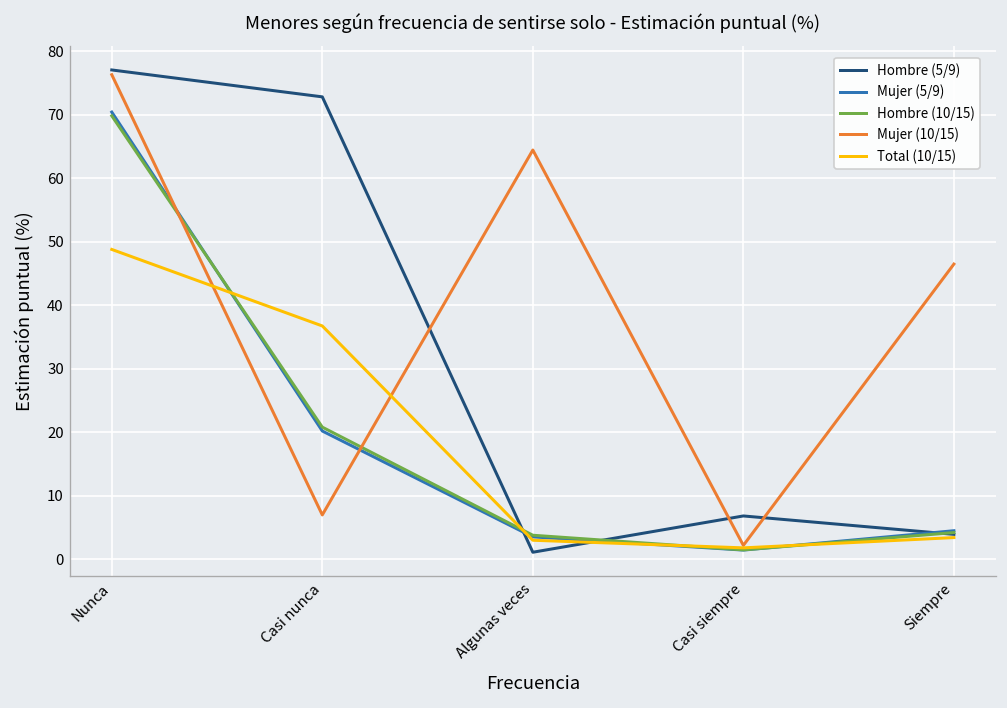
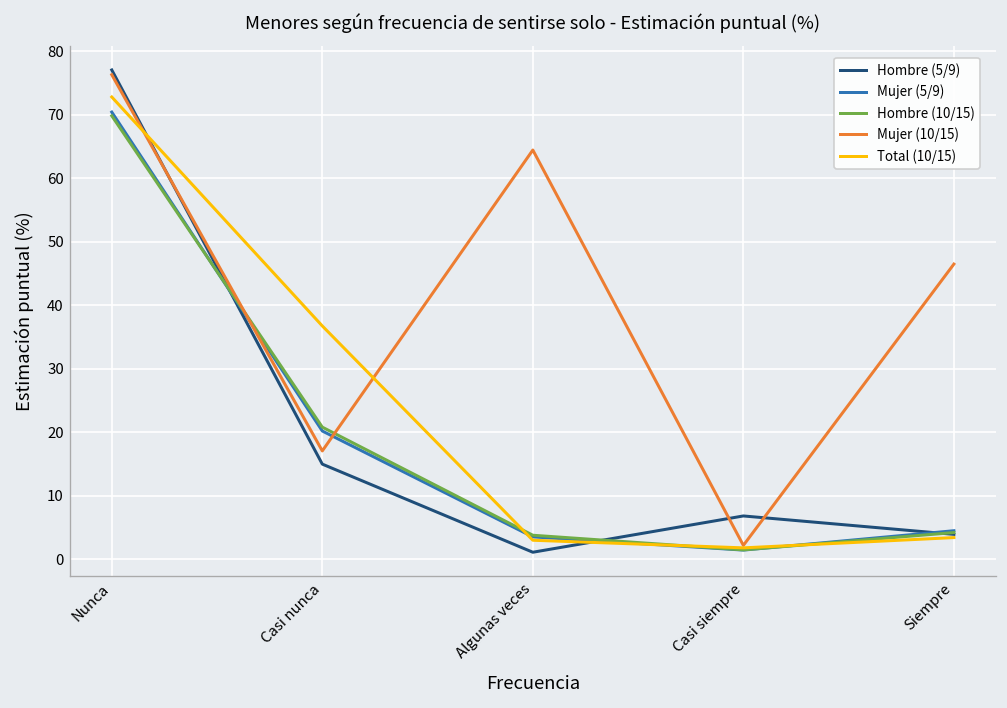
Total (10/15), Nunca: 49 -> 73
Hombre (5/9), Casi nunca: 73 -> 15
Mujer (10/15), Casi nunca: 7 -> 17
